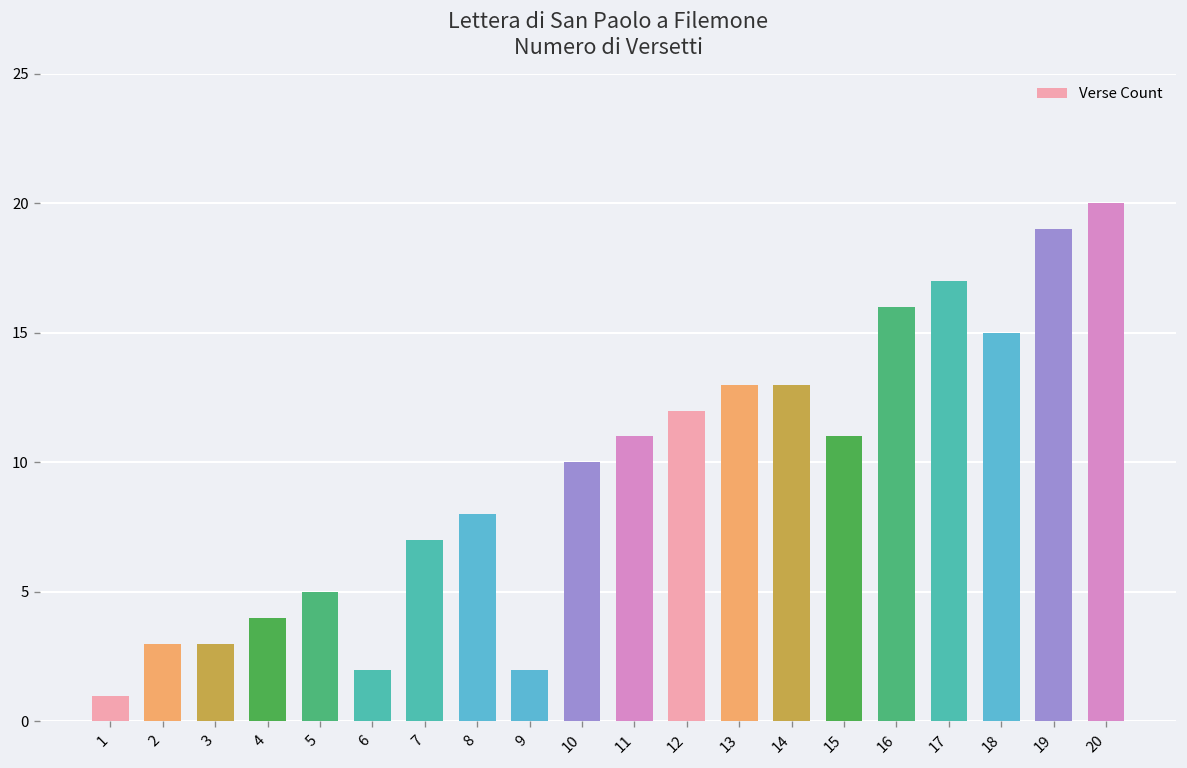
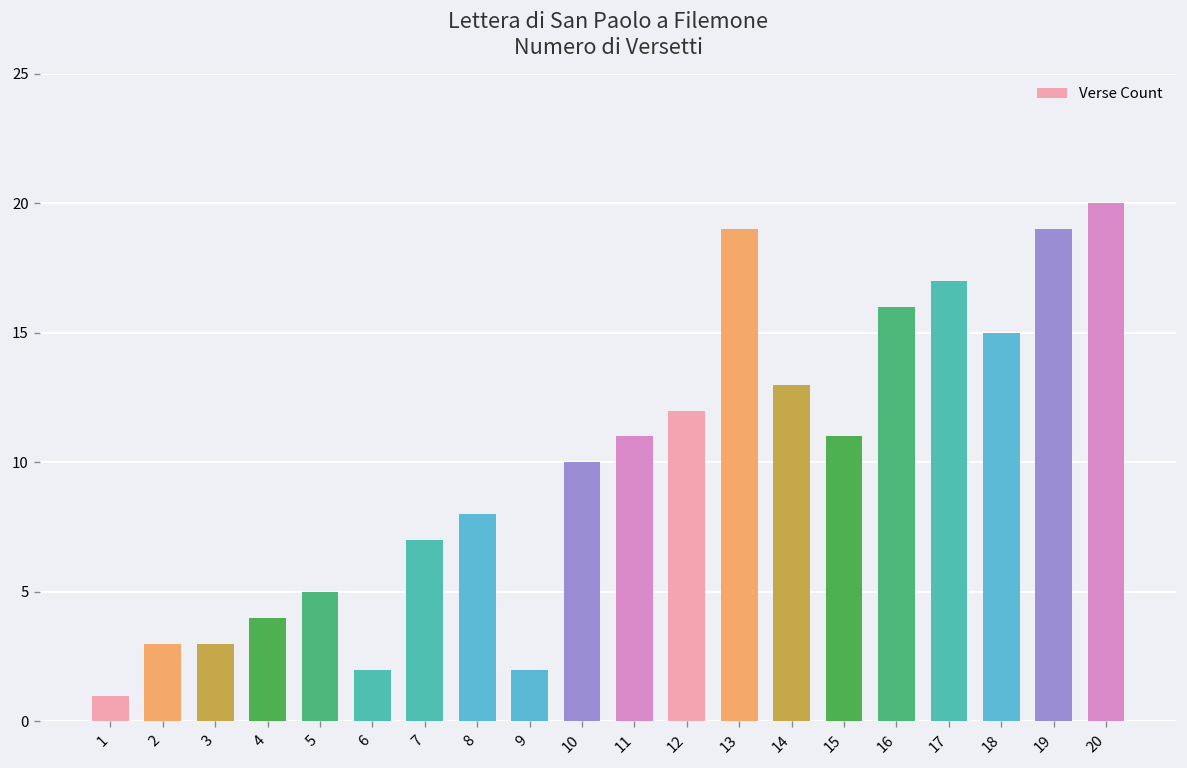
13: 13 -> 19
